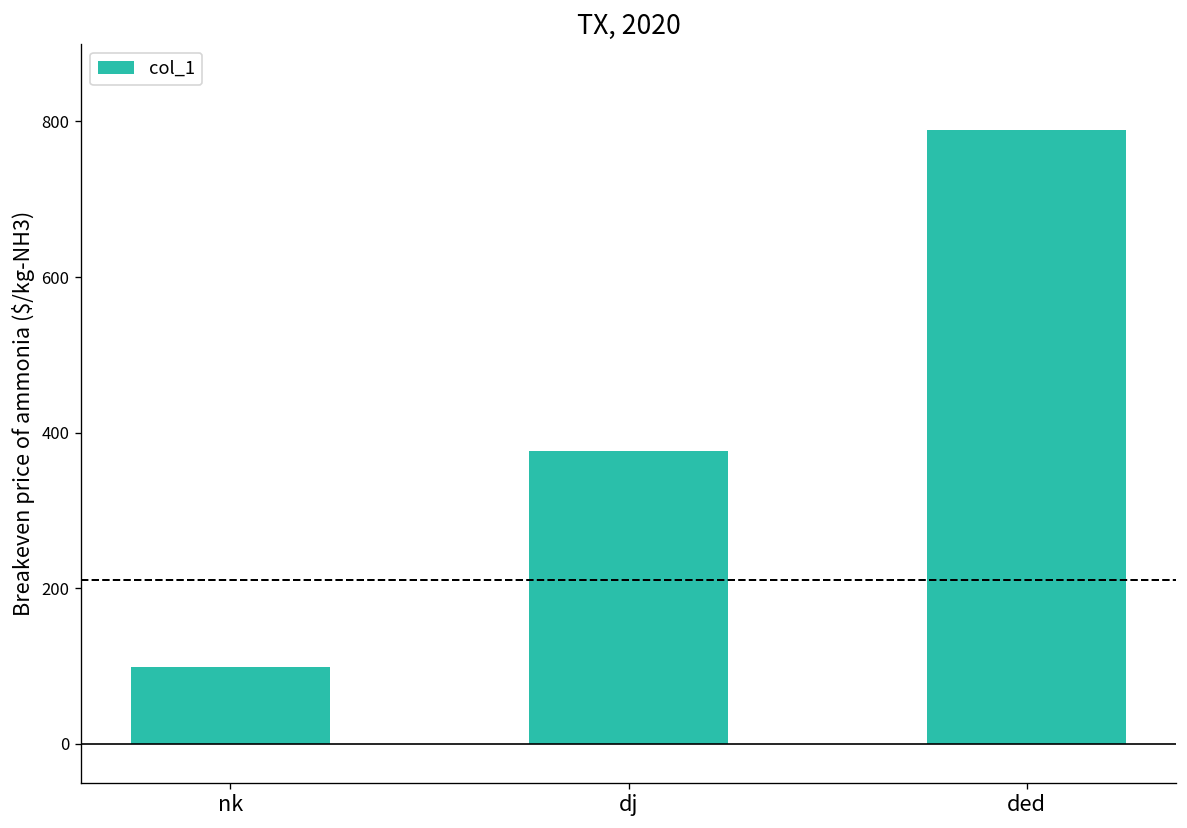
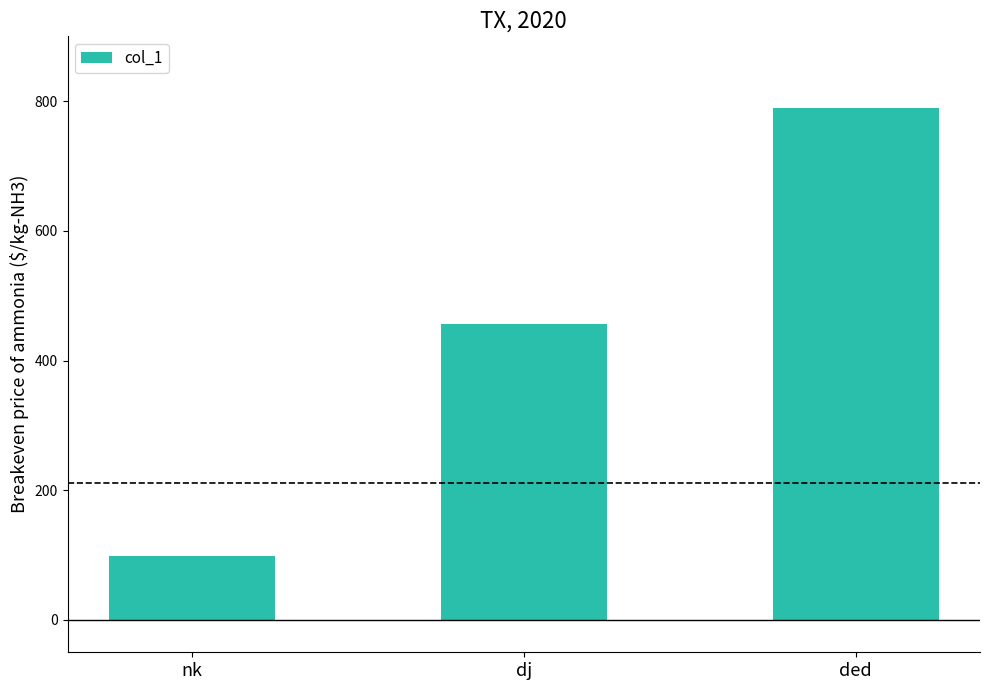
dj: 380 -> 460
